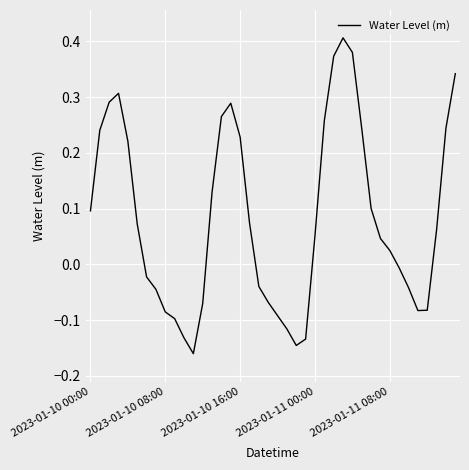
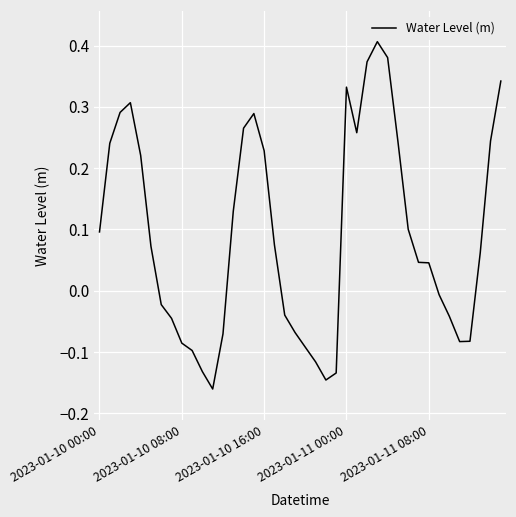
2023-01-11 00:00: 0.05 -> 0.33
2023-01-11 08:00: 0.02 -> 0.05
